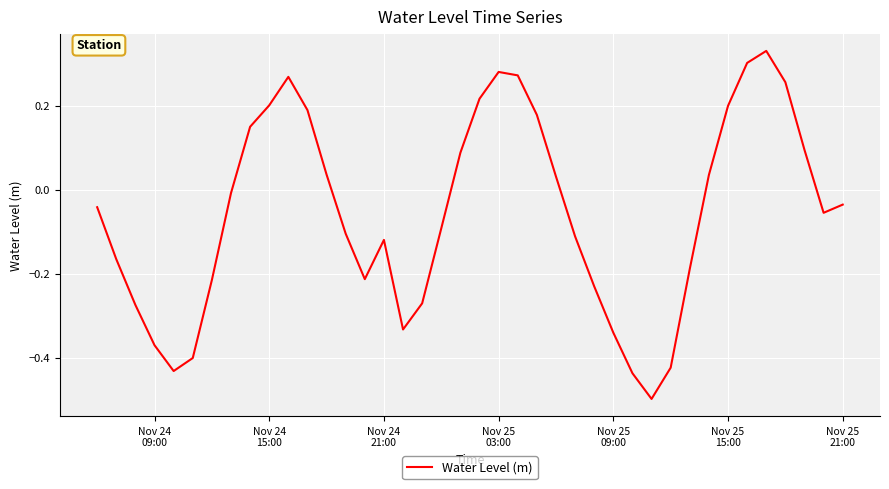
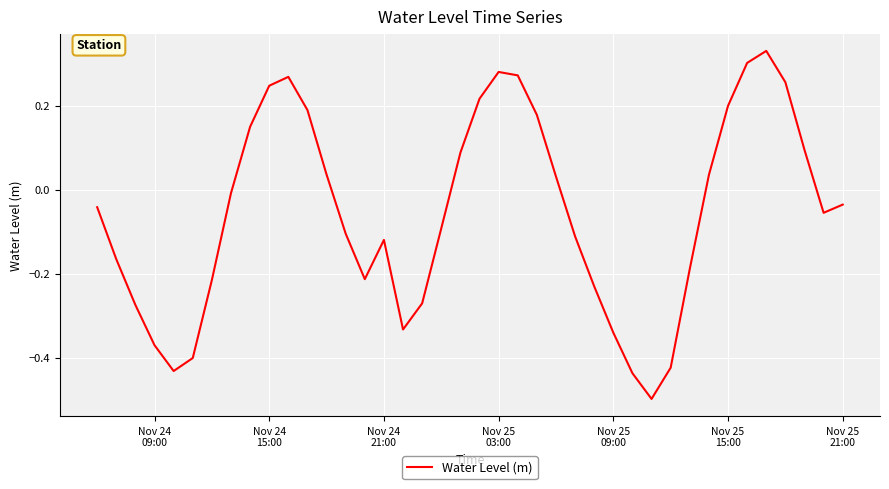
Nov 24 15:00: 0.20 -> 0.25
